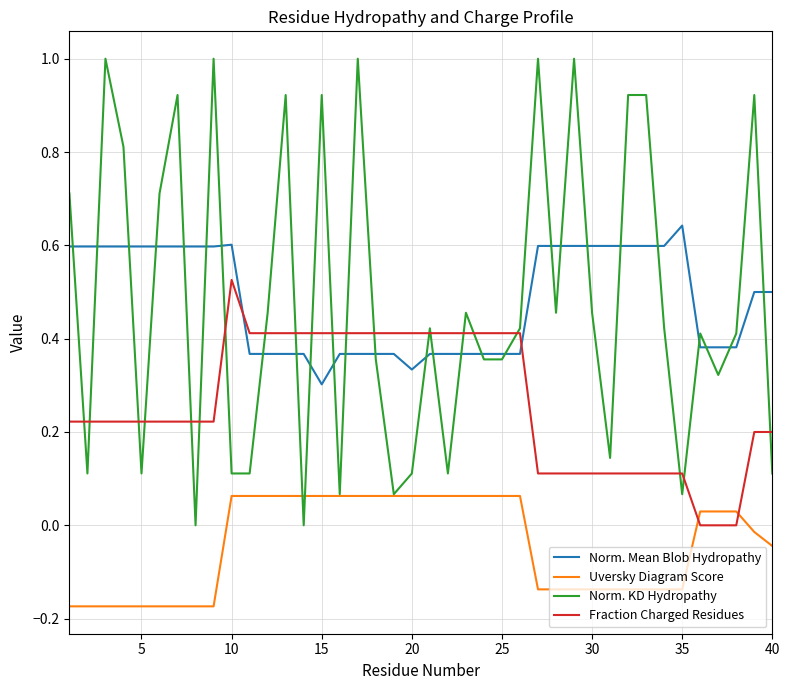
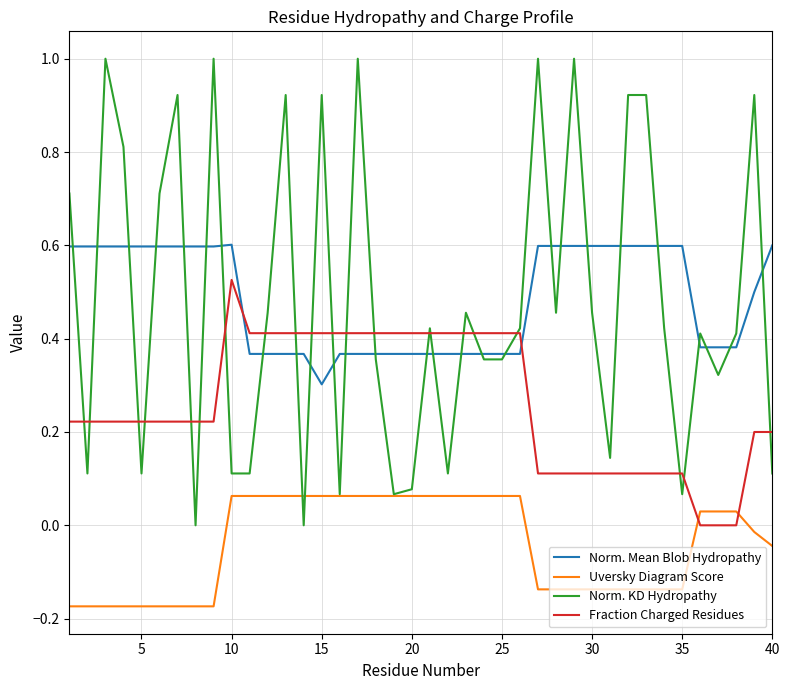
Norm. Mean Blob Hydropathy, 20: 0.33 -> 0.37
Norm. KD Hydropathy, 20: 0.11 -> 0.08
Norm. Mean Blob Hydropathy, 35: 0.64 -> 0.60
Norm. Mean Blob Hydropathy, 40: 0.5 -> 0.6
